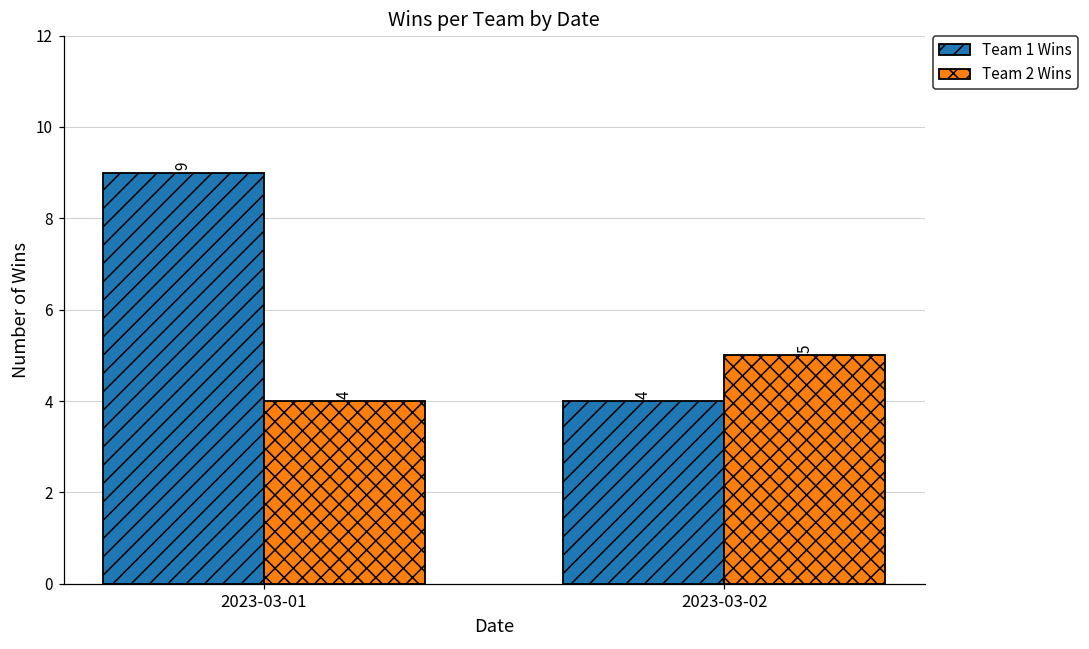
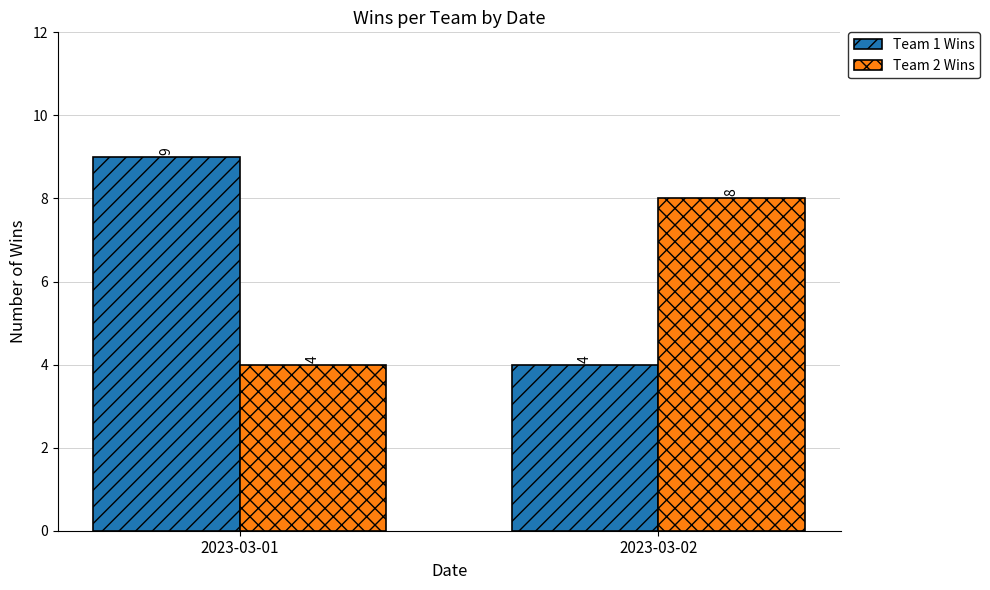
Team 2 Wins, 2023-03-02: 5 -> 8
